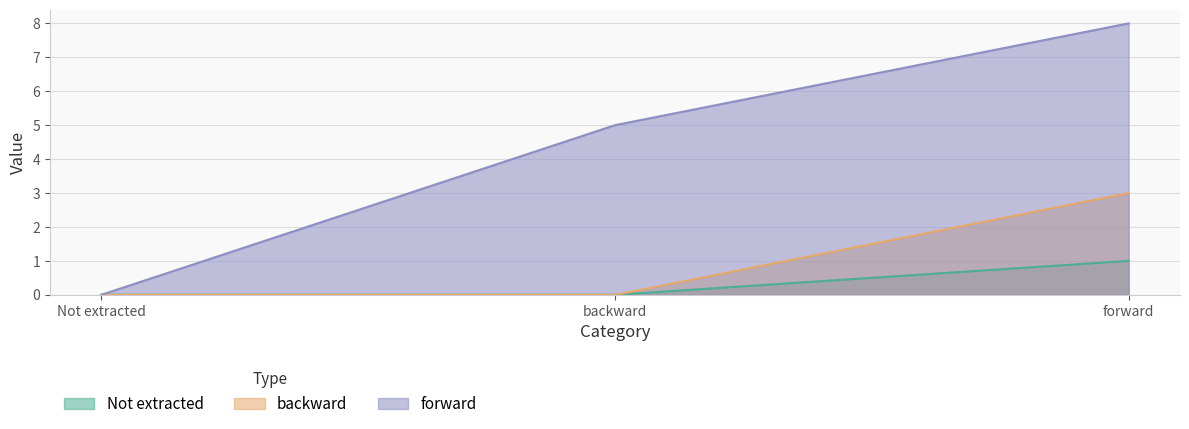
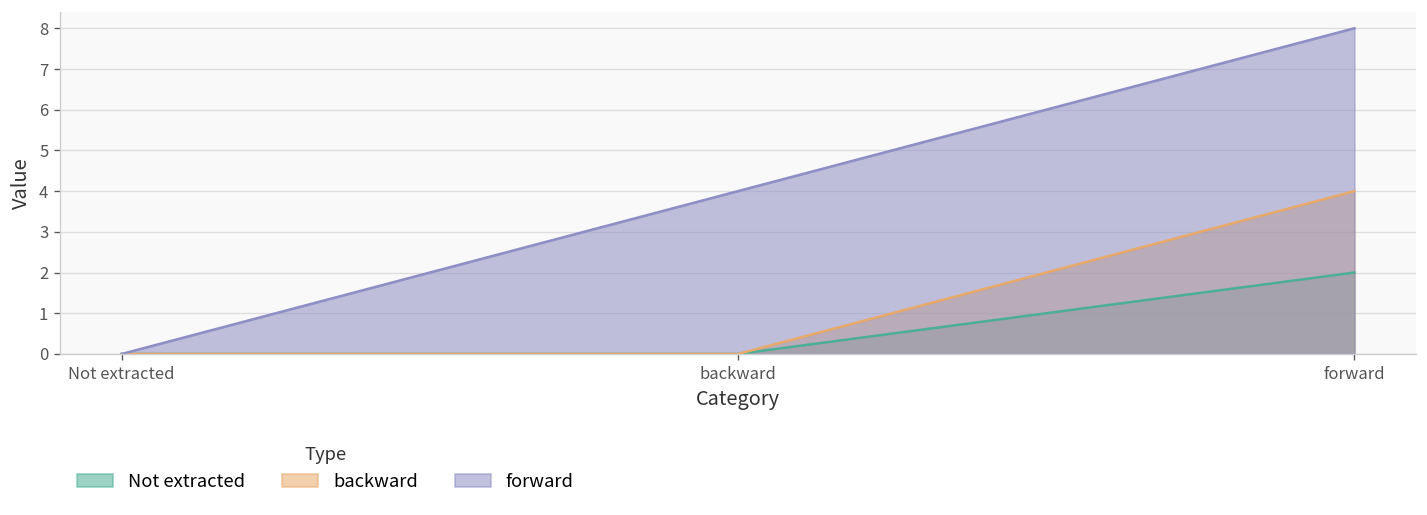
forward, backward: 5 -> 4
Not extracted, forward: 1 -> 2
backward, forward: 3 -> 4
